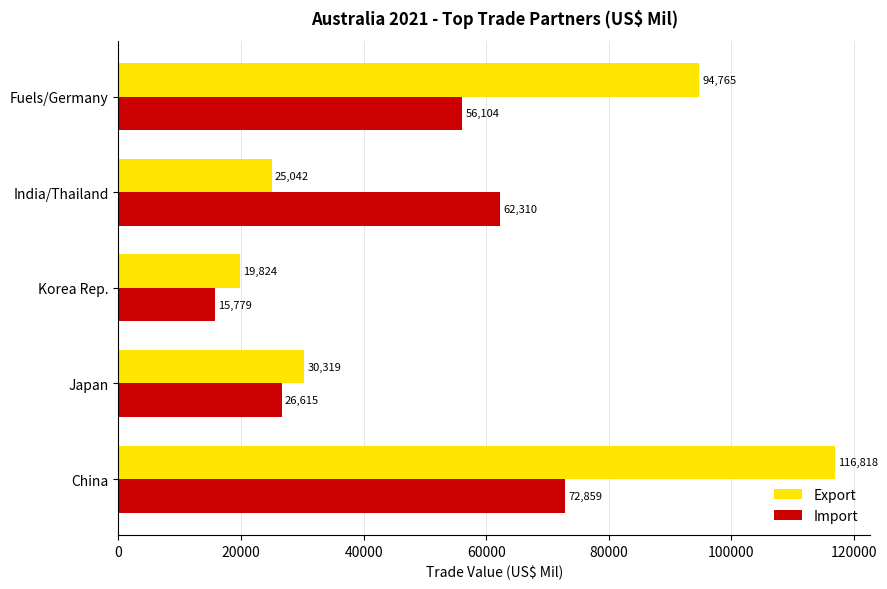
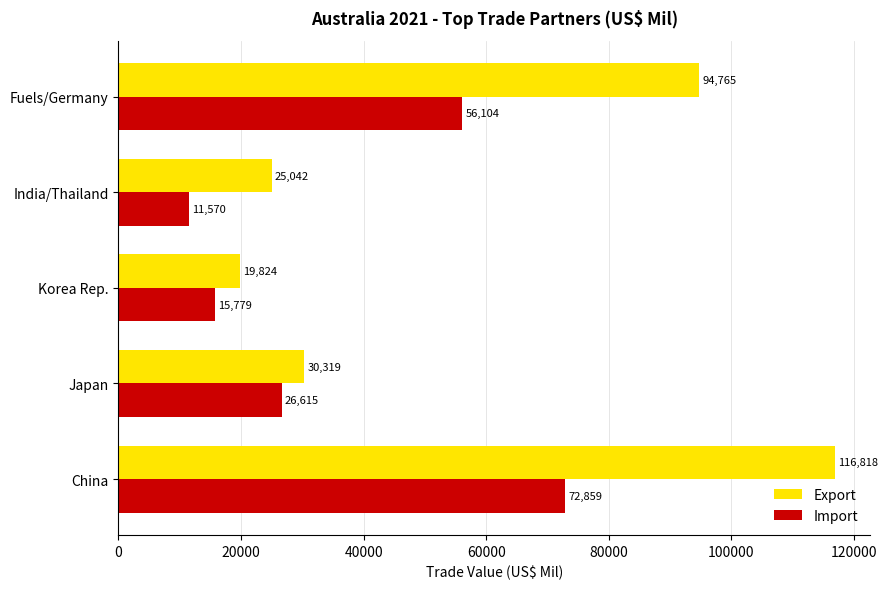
Import, India/Thailand: 62,310 -> 11,570
